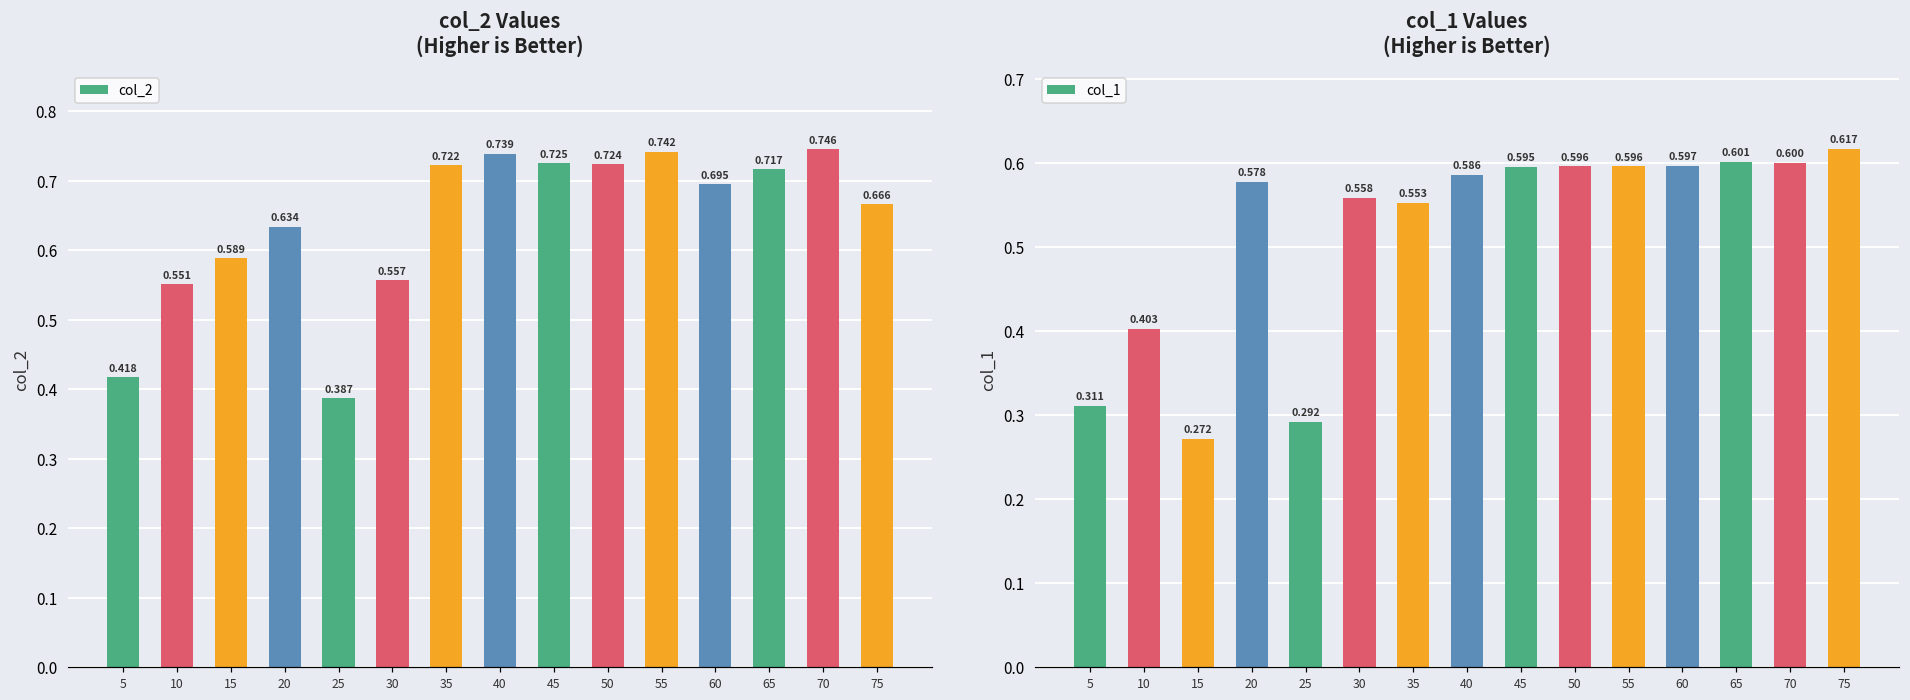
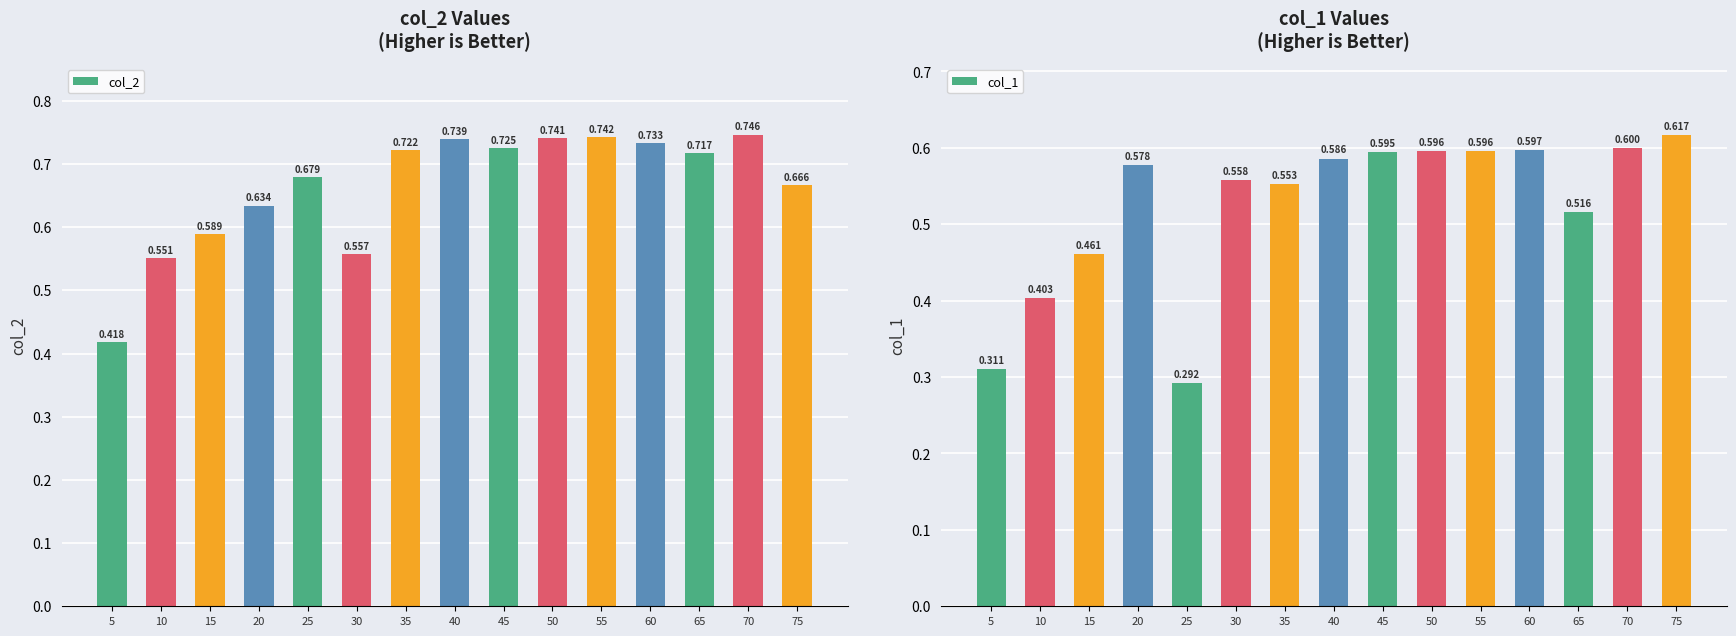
col_2 Values (Higher is Better), 25: 0.387 -> 0.679
col_2 Values (Higher is Better), 50: 0.724 -> 0.741
col_2 Values (Higher is Better), 60: 0.695 -> 0.733
col_1 Values (Higher is Better), 15: 0.272 -> 0.461
col_1 Values (Higher is Better), 65: 0.601 -> 0.516
